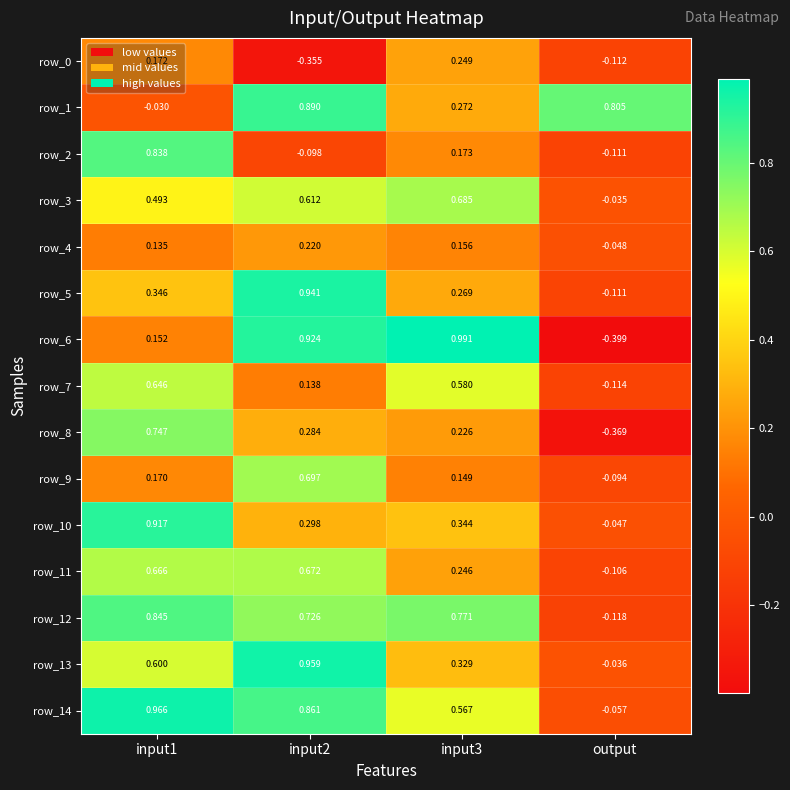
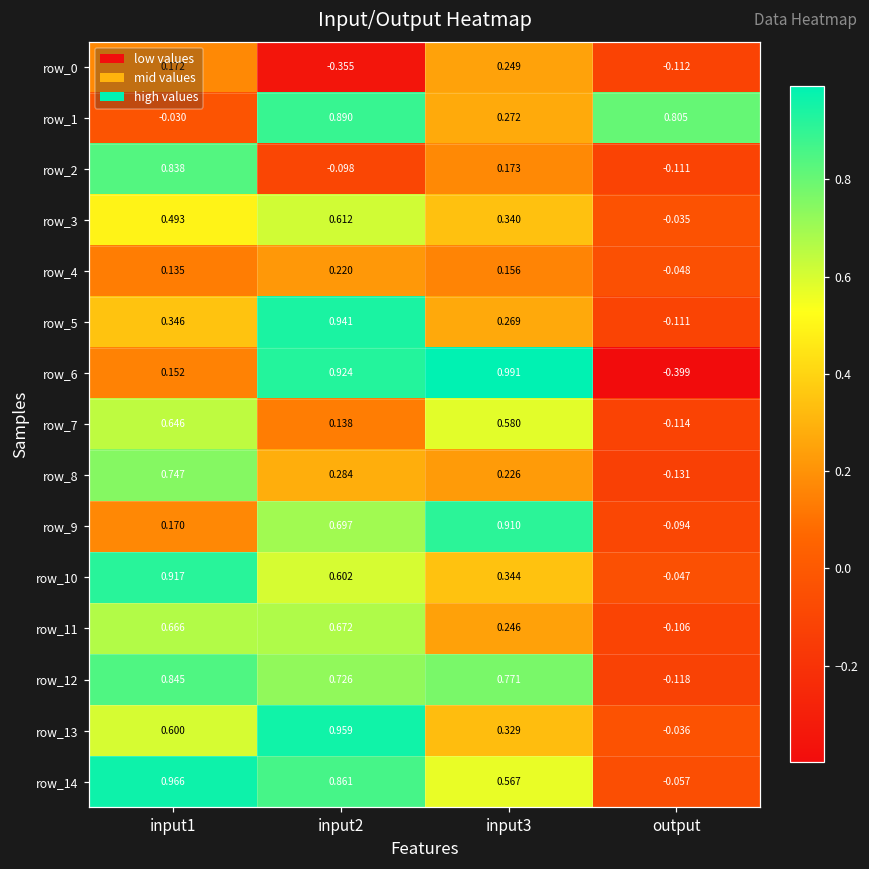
row_3, input3: 0.685 -> 0.340
row_8, output: -0.369 -> -0.131
row_9, input3: 0.149 -> 0.910
row_10, input2: 0.298 -> 0.602
